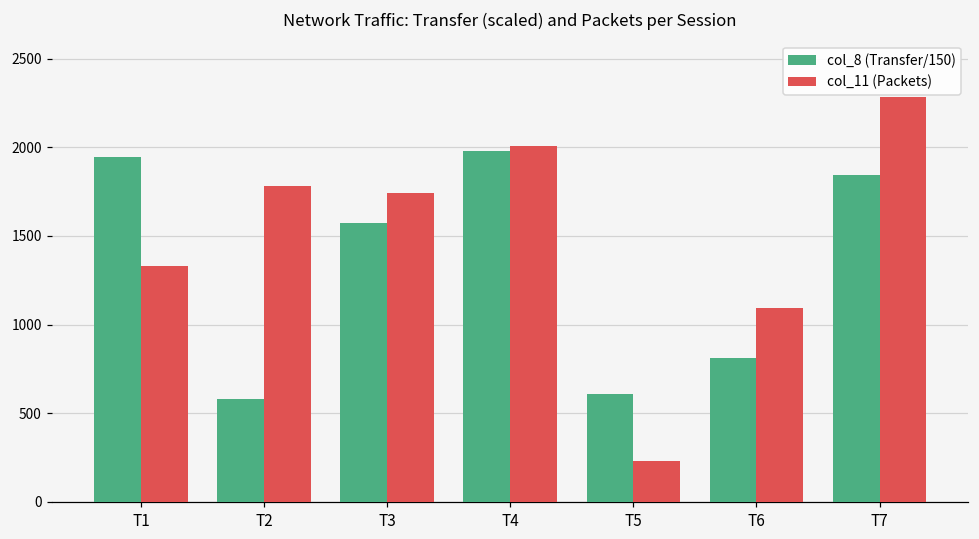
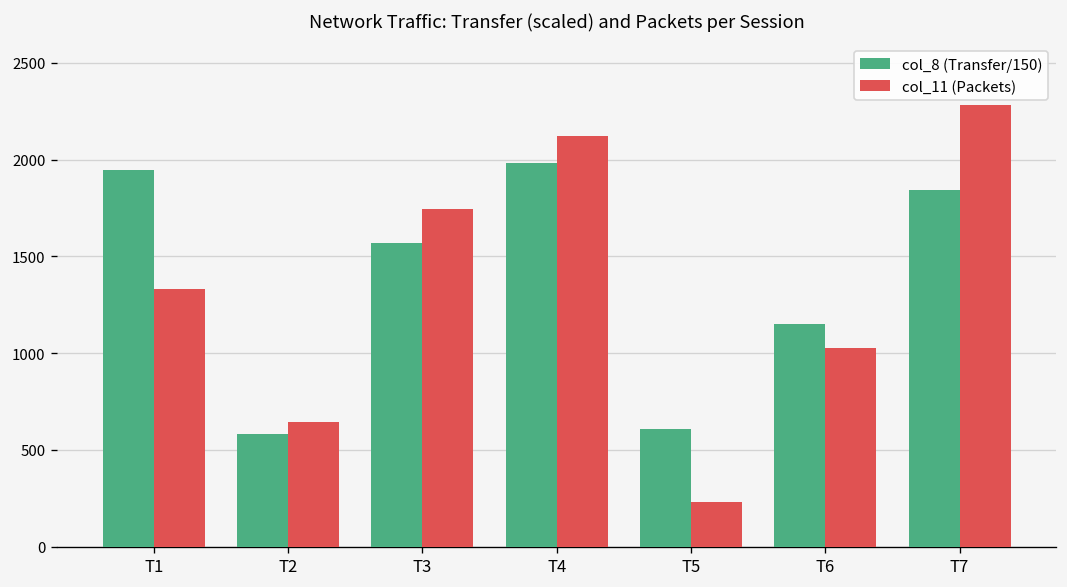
col_11 (Packets), T2: 1780 -> 640
col_11 (Packets), T4: 2010 -> 2120
col_8 (Transfer/150), T6: 810 -> 1150
col_11 (Packets), T6: 1090 -> 1030
